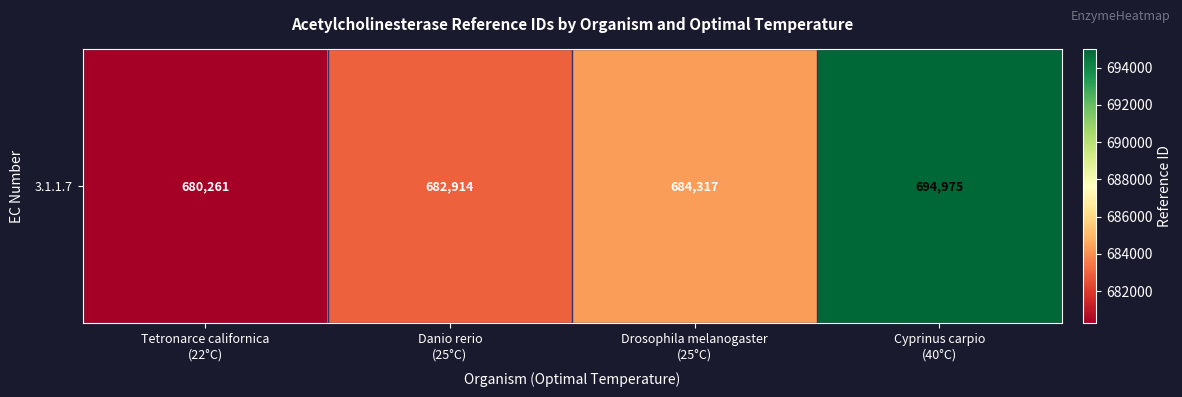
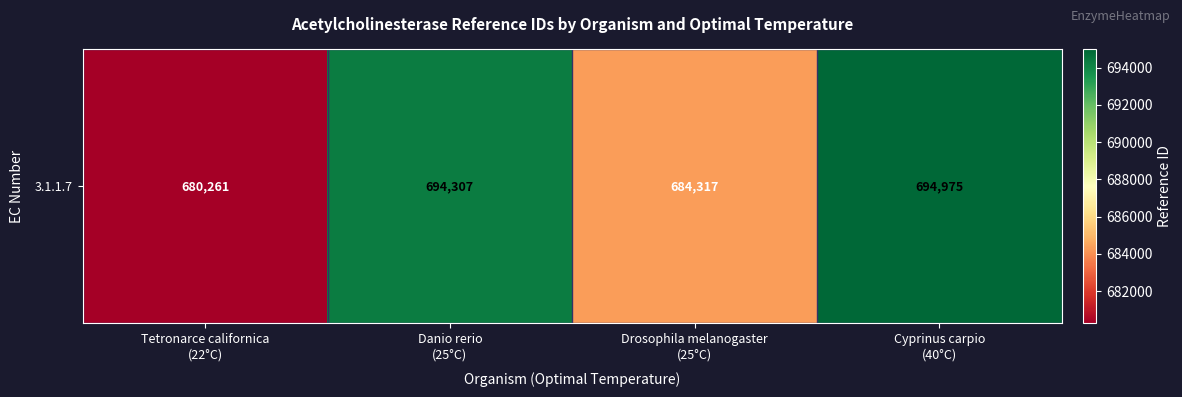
3.1.1.7, Danio rerio (25°C): 682,914 -> 694,307
